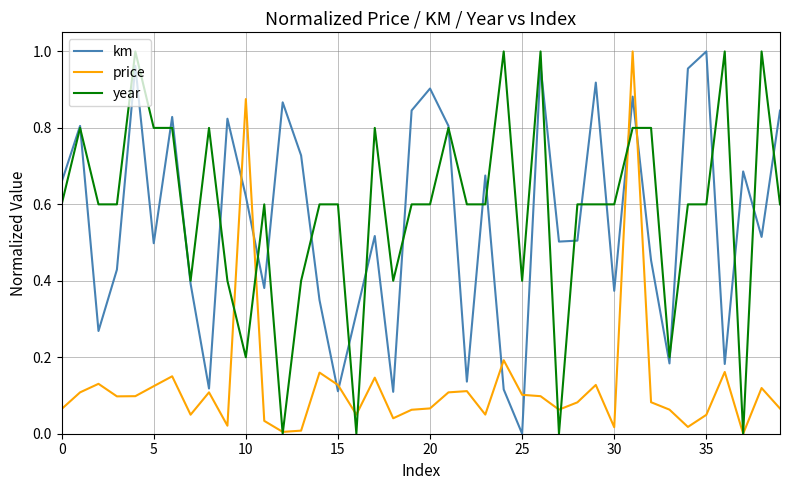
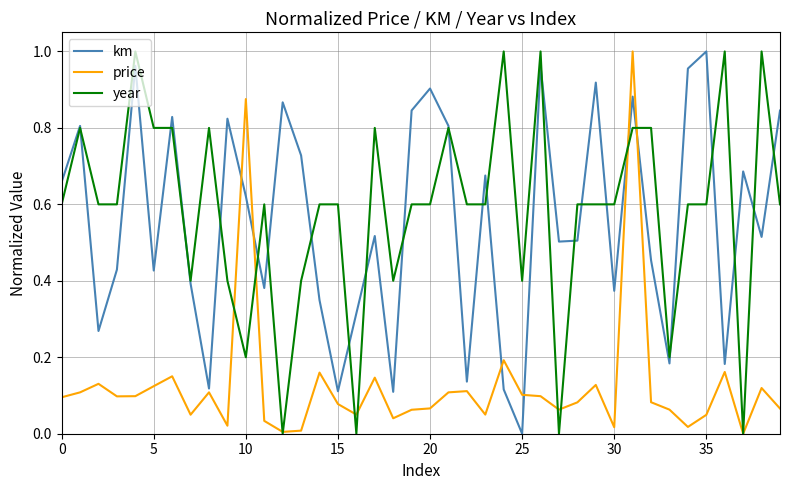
price, 0: 0.06 -> 0.10
km, 5: 0.50 -> 0.43
price, 15: 0.13 -> 0.08
